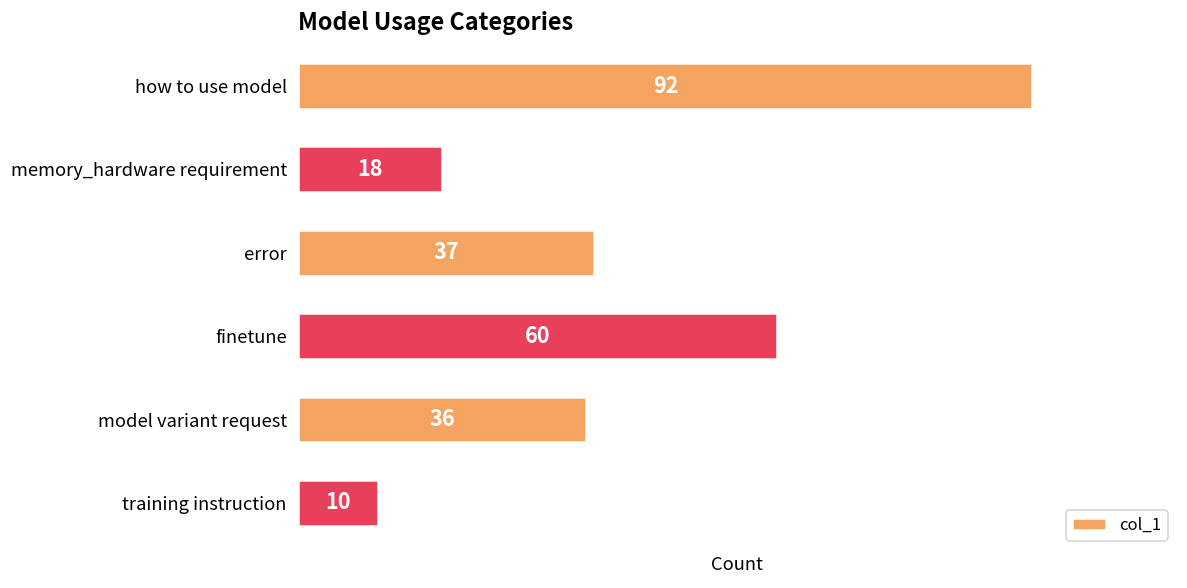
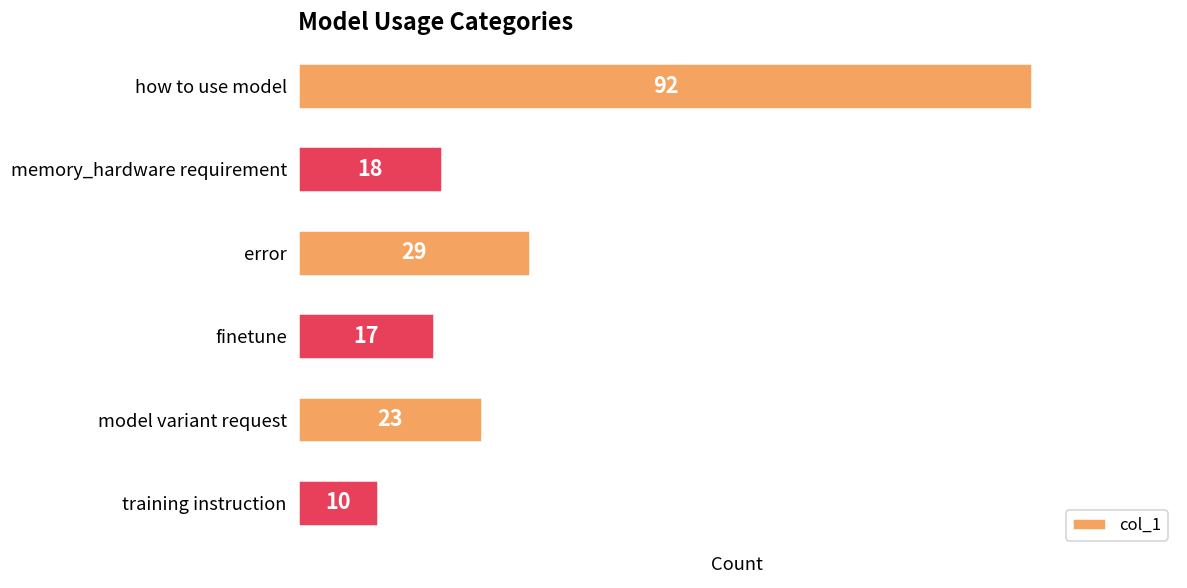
error: 37 -> 29
finetune: 60 -> 17
model variant request: 36 -> 23
